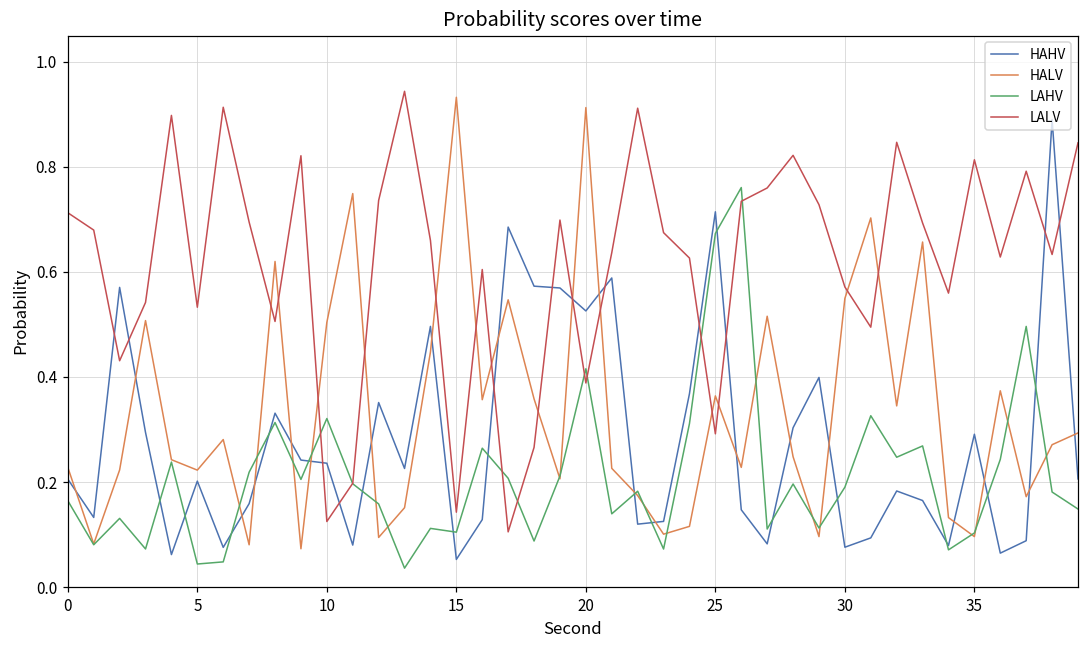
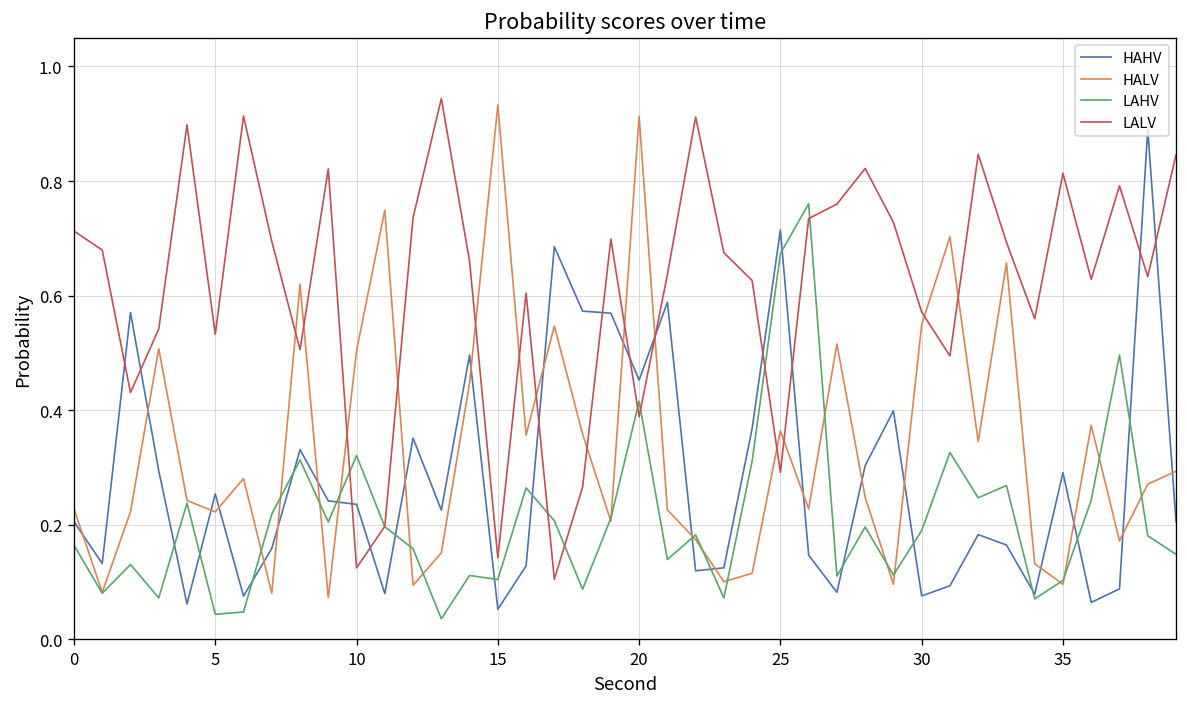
HAHV, 5: 0.20 -> 0.25
HAHV, 20: 0.53 -> 0.45
